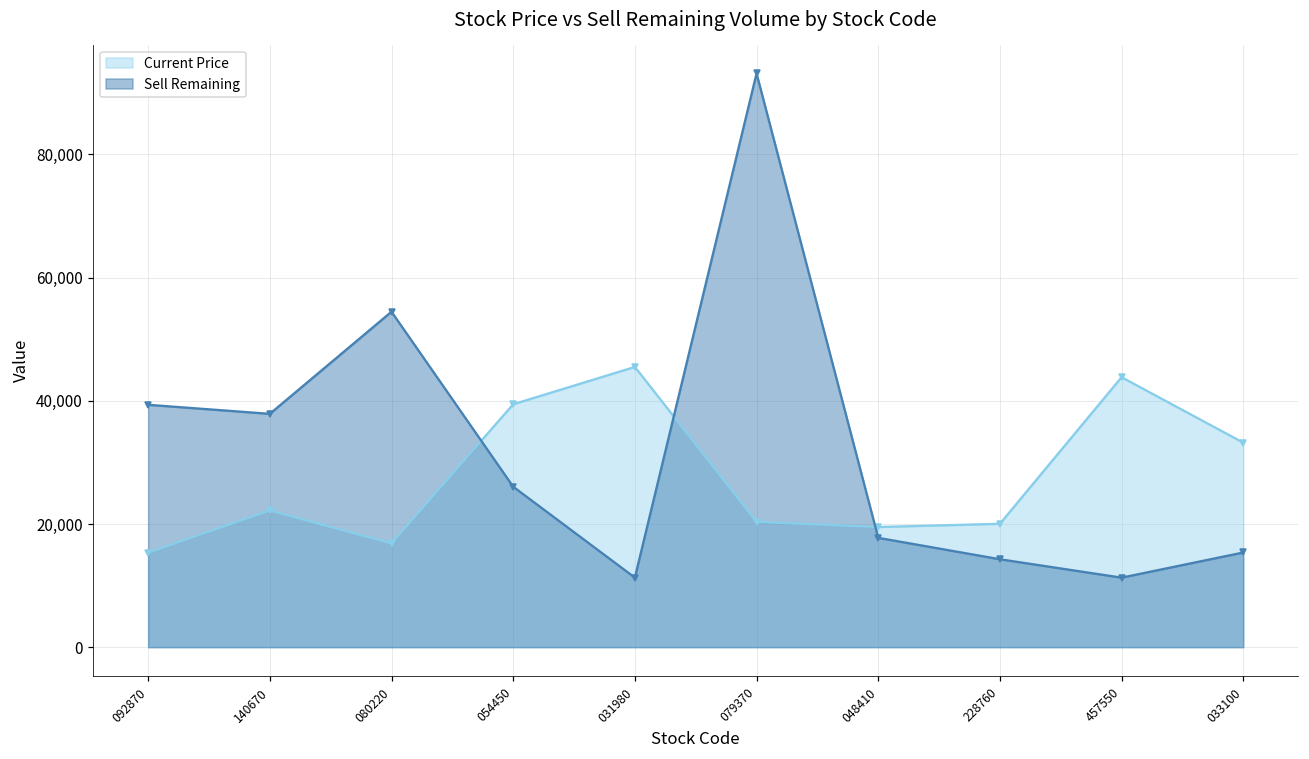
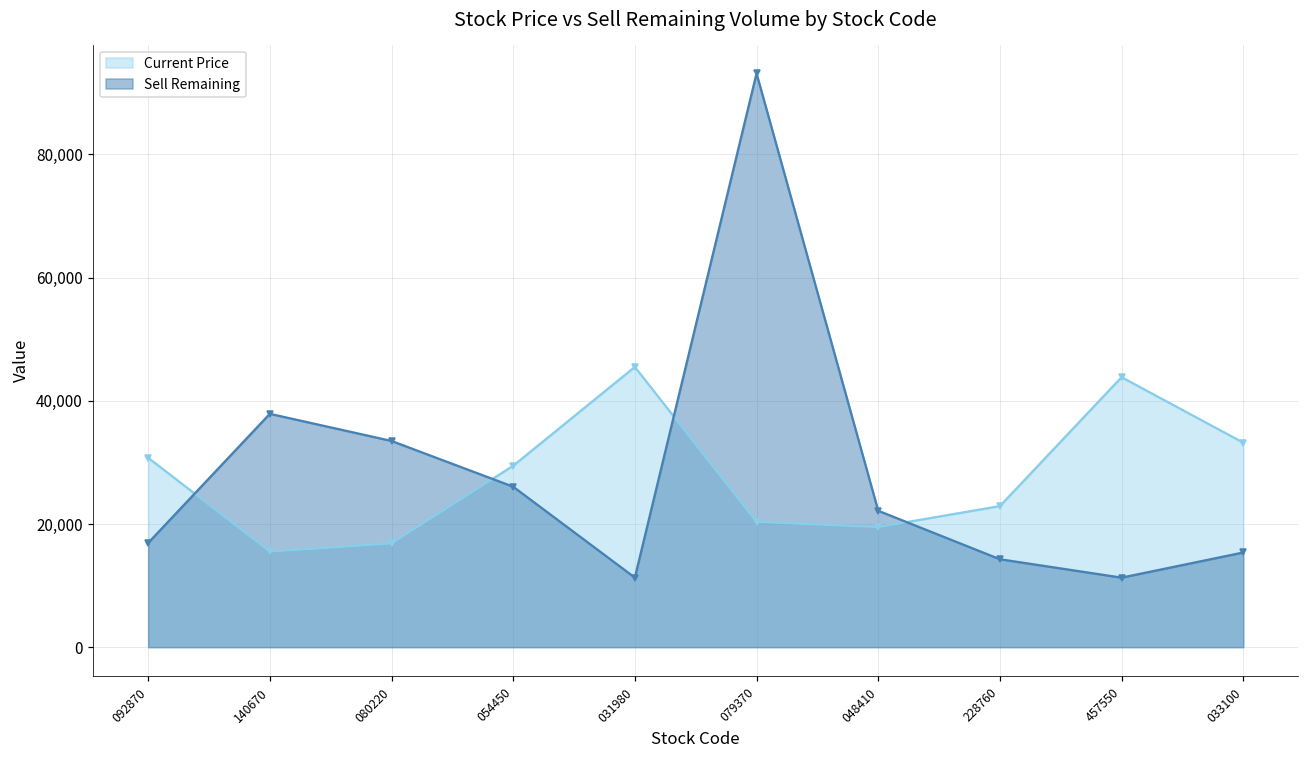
Current Price, 092870: 15,000 -> 31,000
Sell Remaining, 092870: 39,000 -> 17,000
Current Price, 140670: 22,000 -> 16,000
Sell Remaining, 080220: 54,000 -> 33,000
Current Price, 054450: 39,000 -> 29,000
Sell Remaining, 048410: 18,000 -> 22,000
Current Price, 228760: 20,000 -> 23,000
